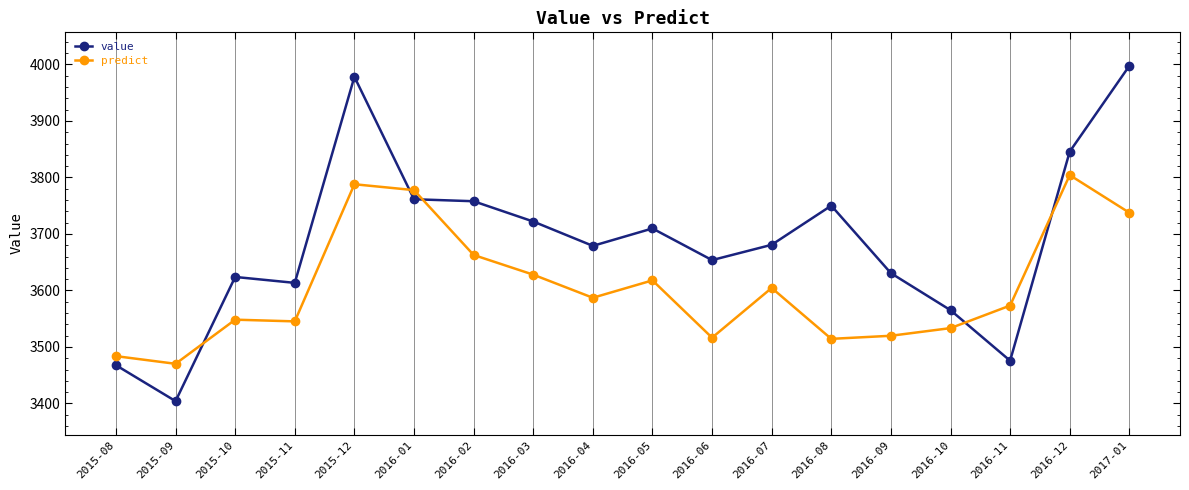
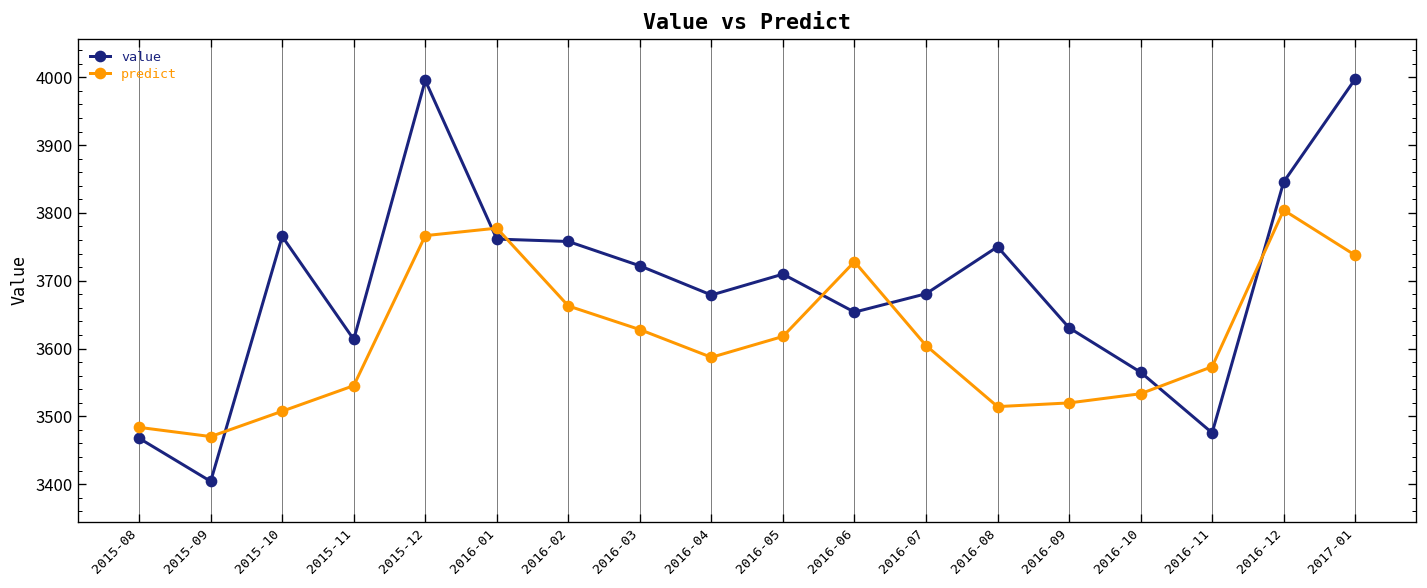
value, 2015-10: 3620 -> 3770
predict, 2015-10: 3550 -> 3510
value, 2015-12: 3980 -> 4000
predict, 2015-12: 3790 -> 3770
predict, 2016-06: 3520 -> 3730
